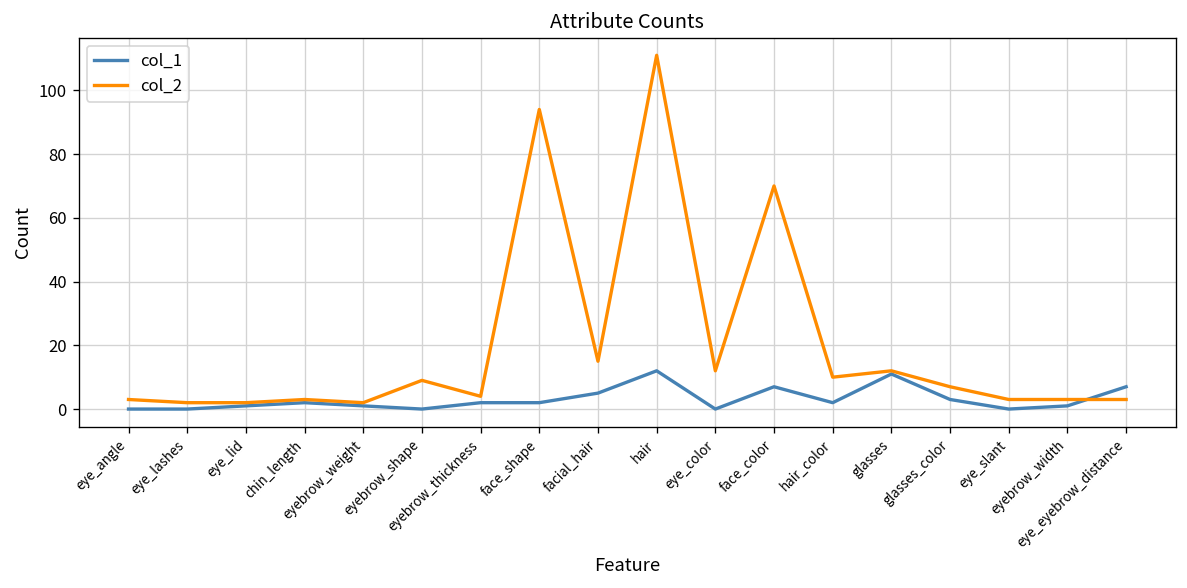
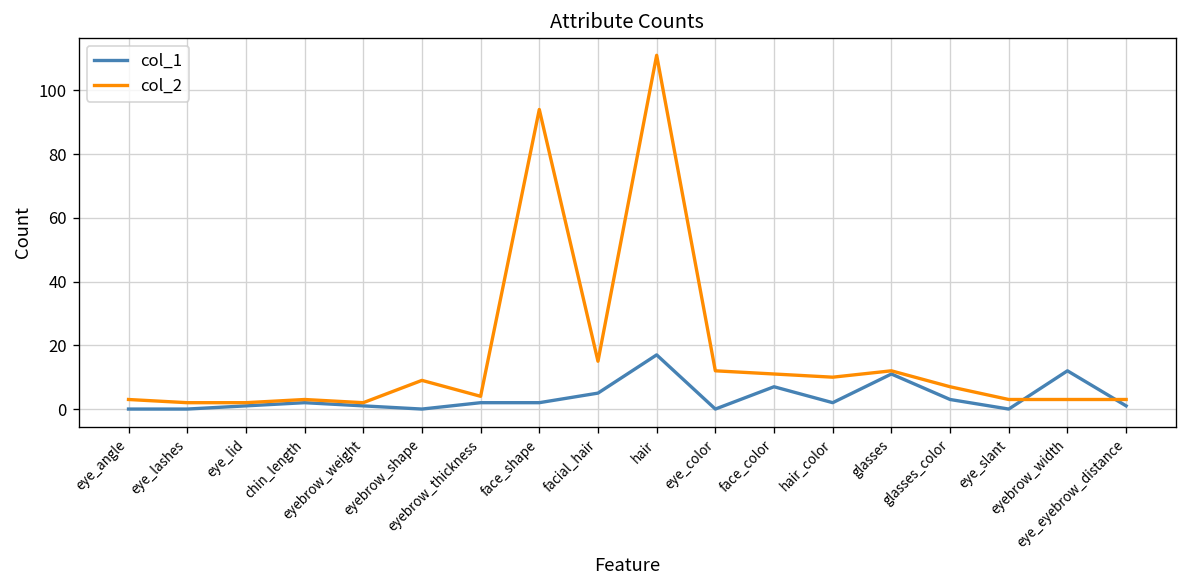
col_1, hair: 12 -> 17
col_2, face_color: 70 -> 11
col_1, eyebrow_width: 1 -> 12
col_1, eye_eyebrow_distance: 7 -> 1
